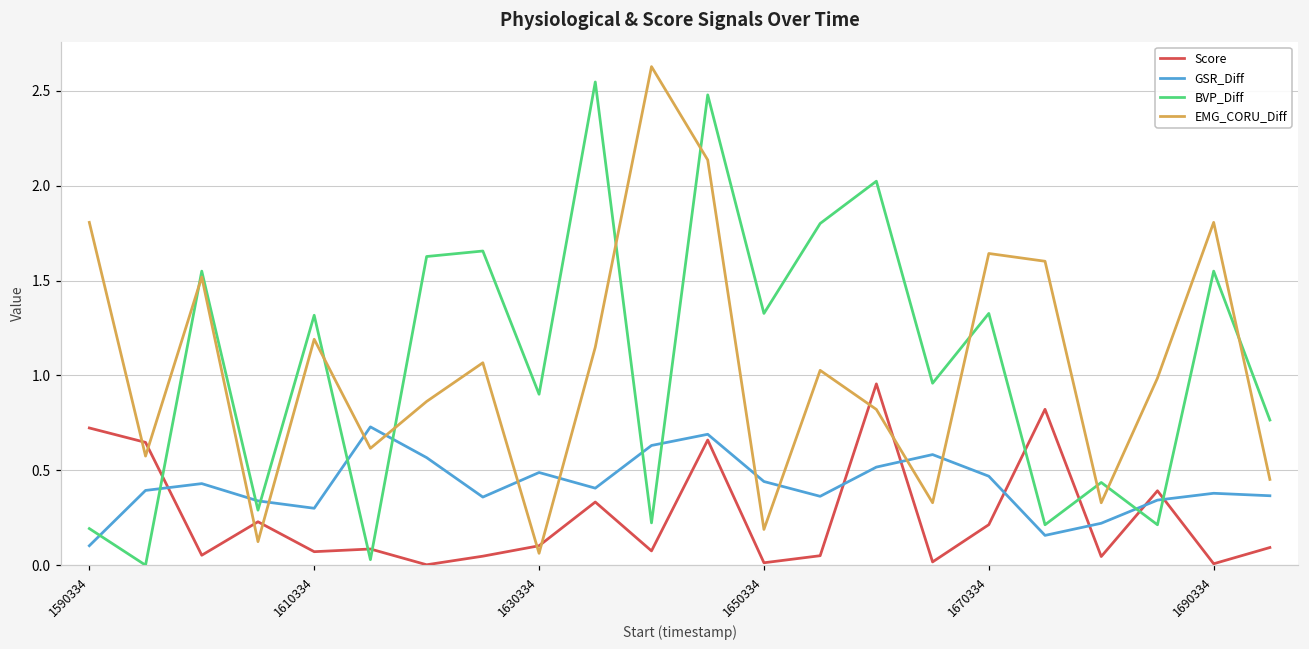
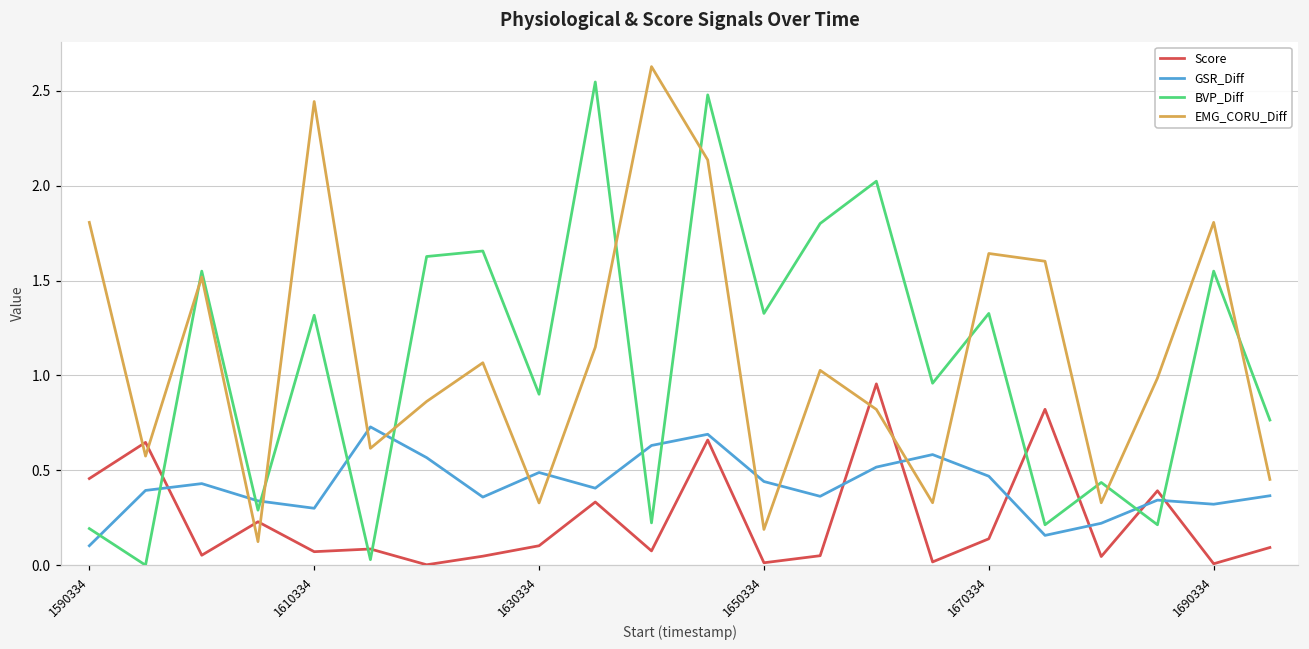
Score, 1590334: 0.72 -> 0.46
EMG_CORU_Diff, 1610334: 1.19 -> 2.44
EMG_CORU_Diff, 1630334: 0.06 -> 0.33
Score, 1670334: 0.21 -> 0.14
GSR_Diff, 1690334: 0.38 -> 0.32
